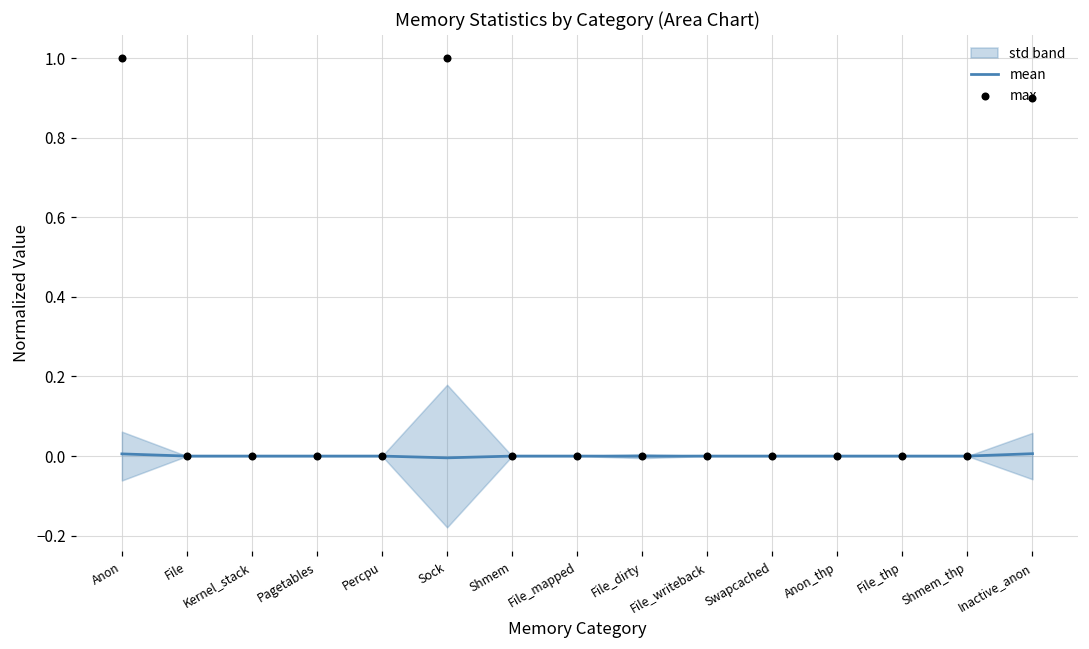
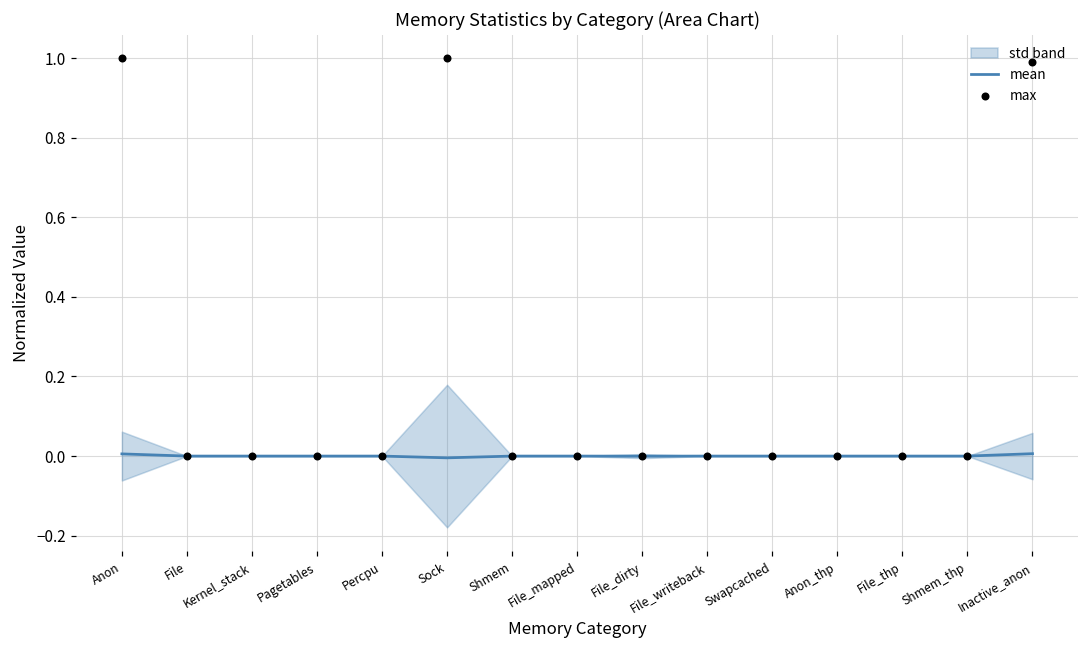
max, Inactive_anon: 0.90 -> 0.99
